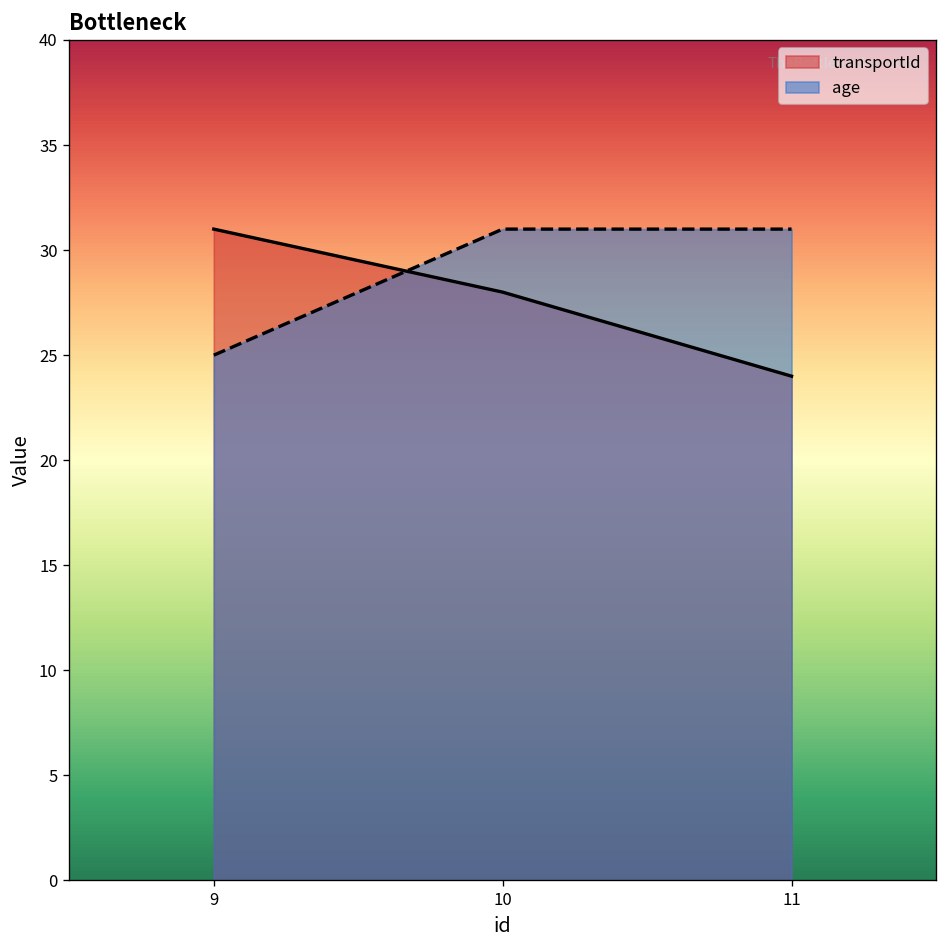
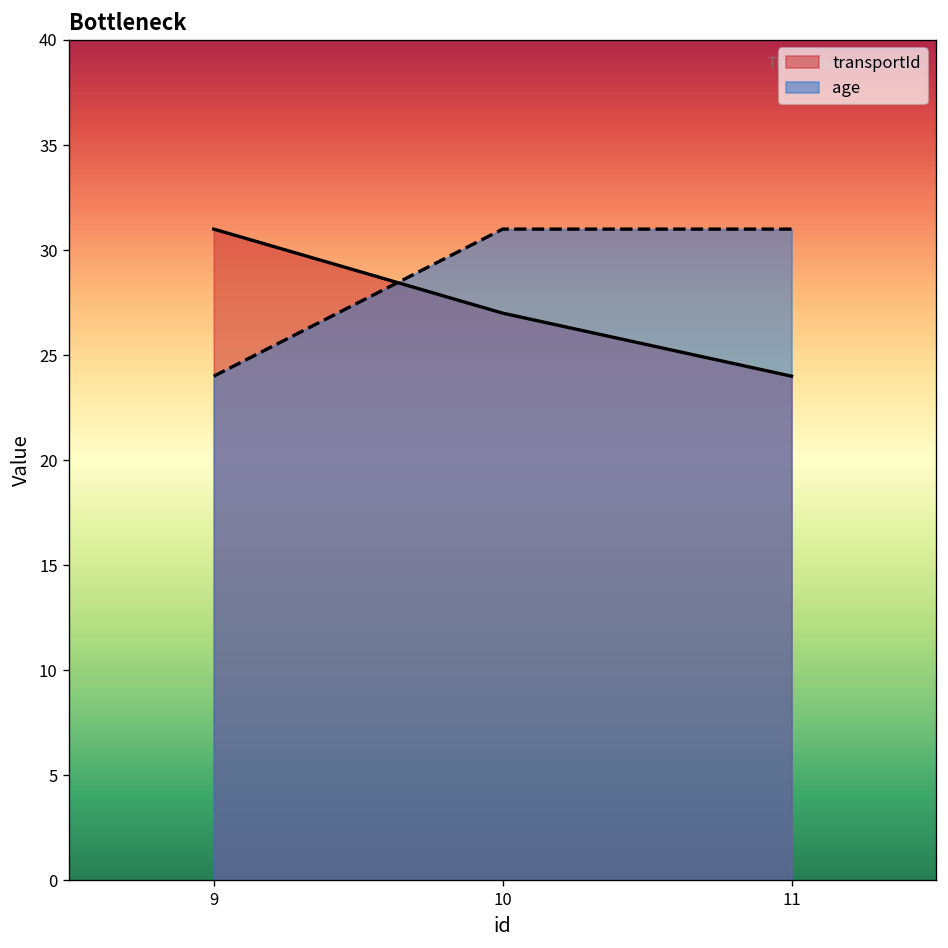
age, 9: 25 -> 24
transportId, 10: 28 -> 27
